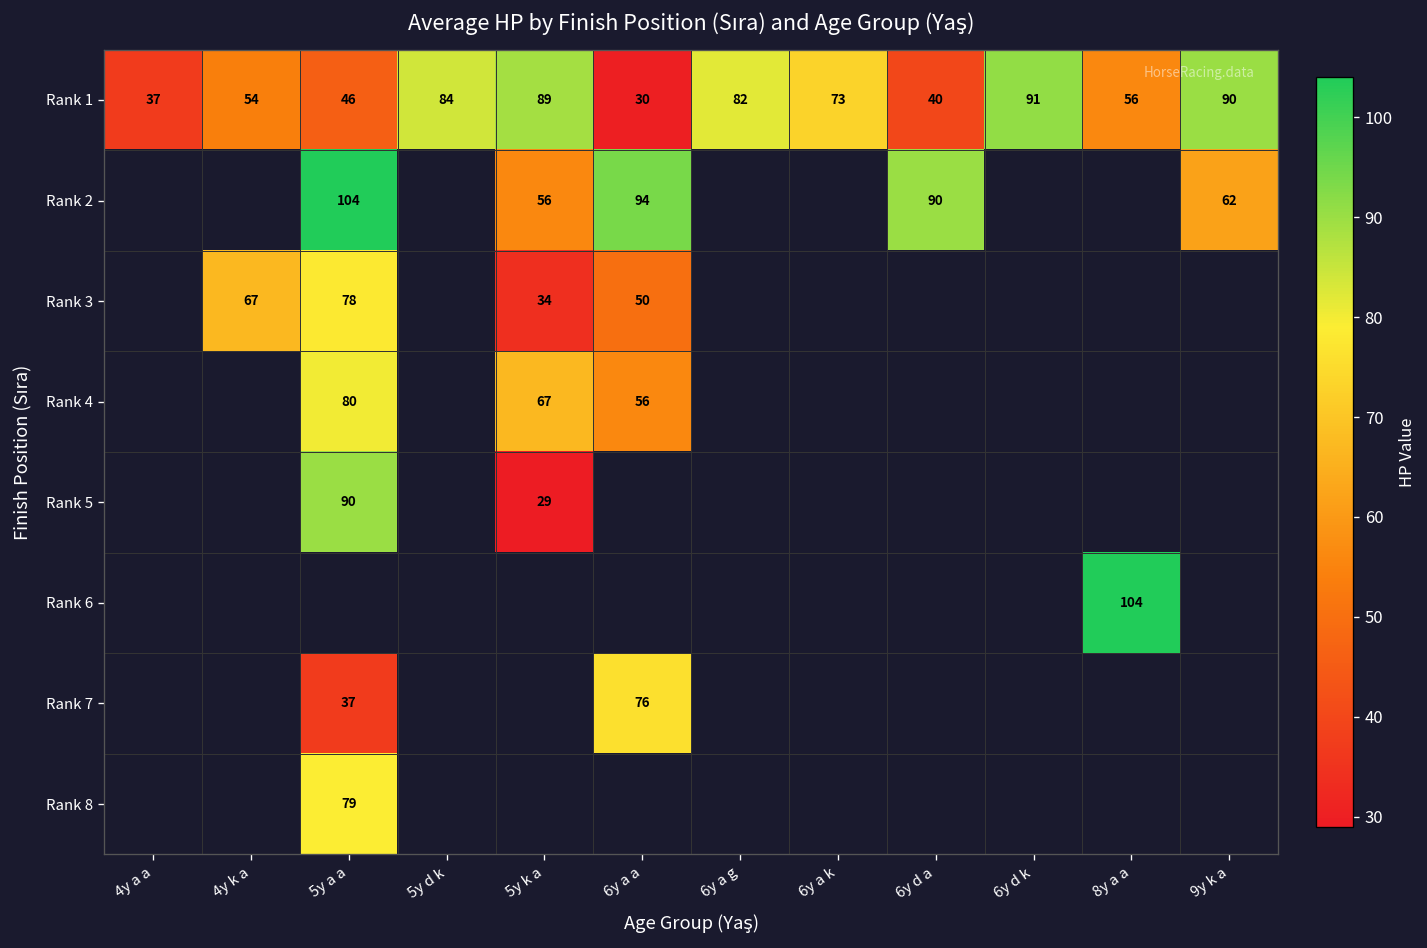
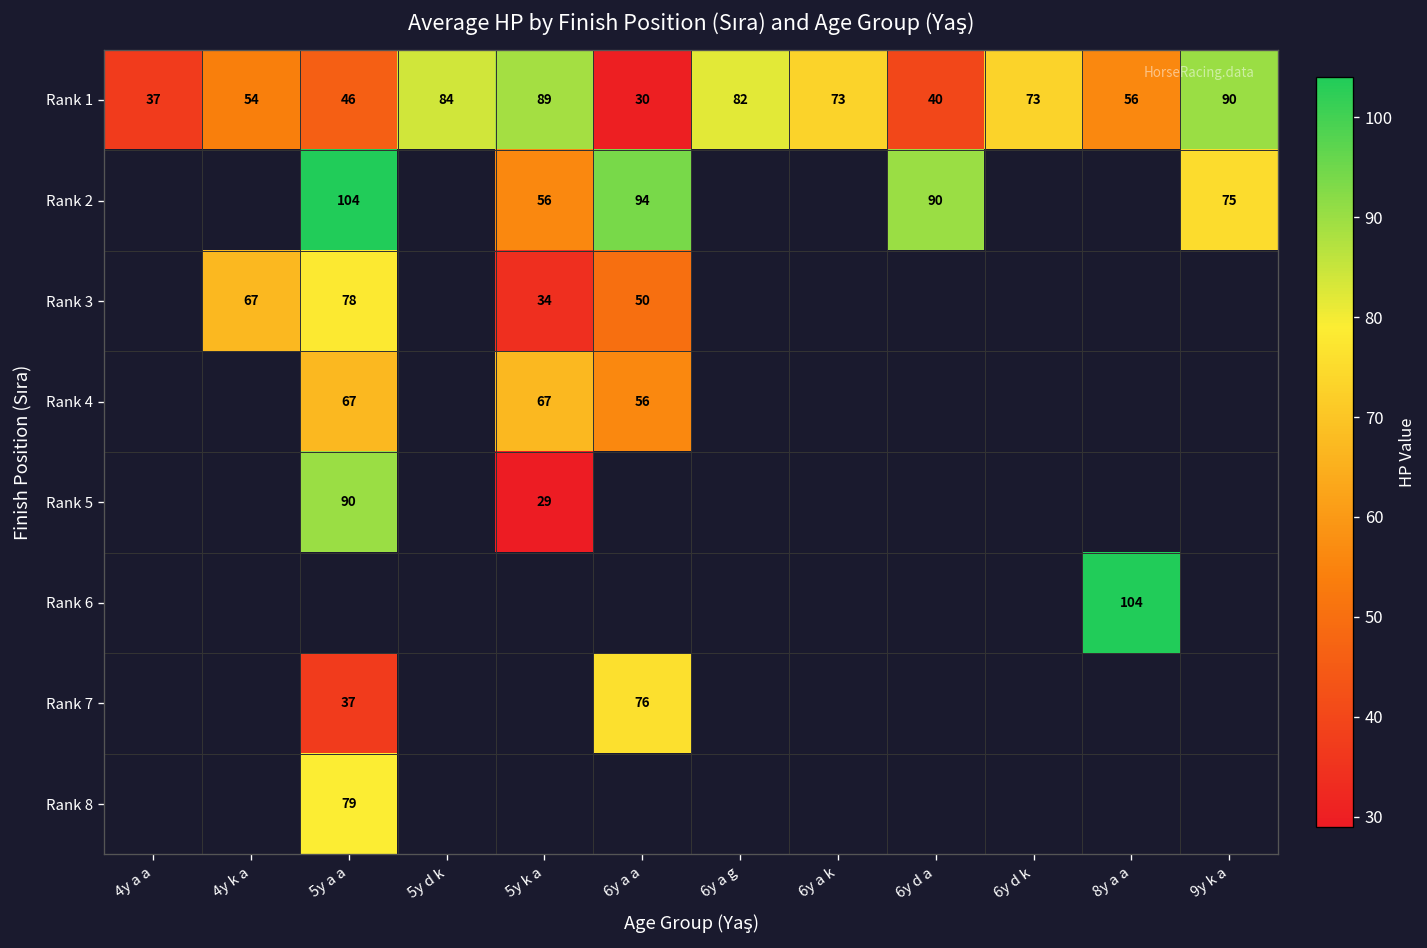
Rank 1, 6y d k: 91 -> 73
Rank 2, 9y k a: 62 -> 75
Rank 4, 5y a a: 80 -> 67
